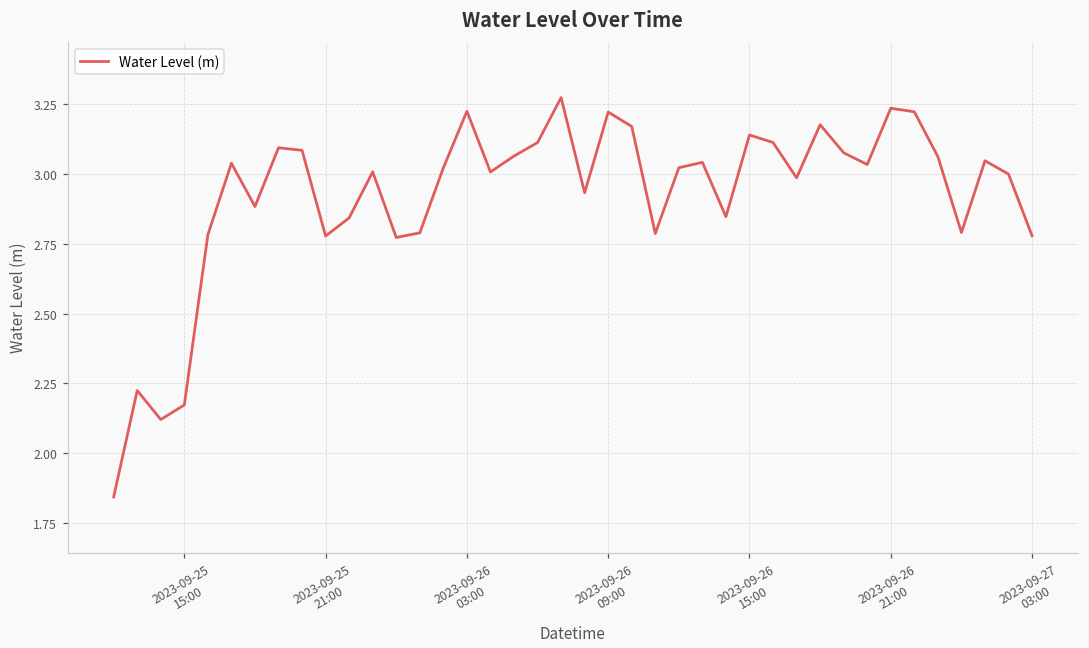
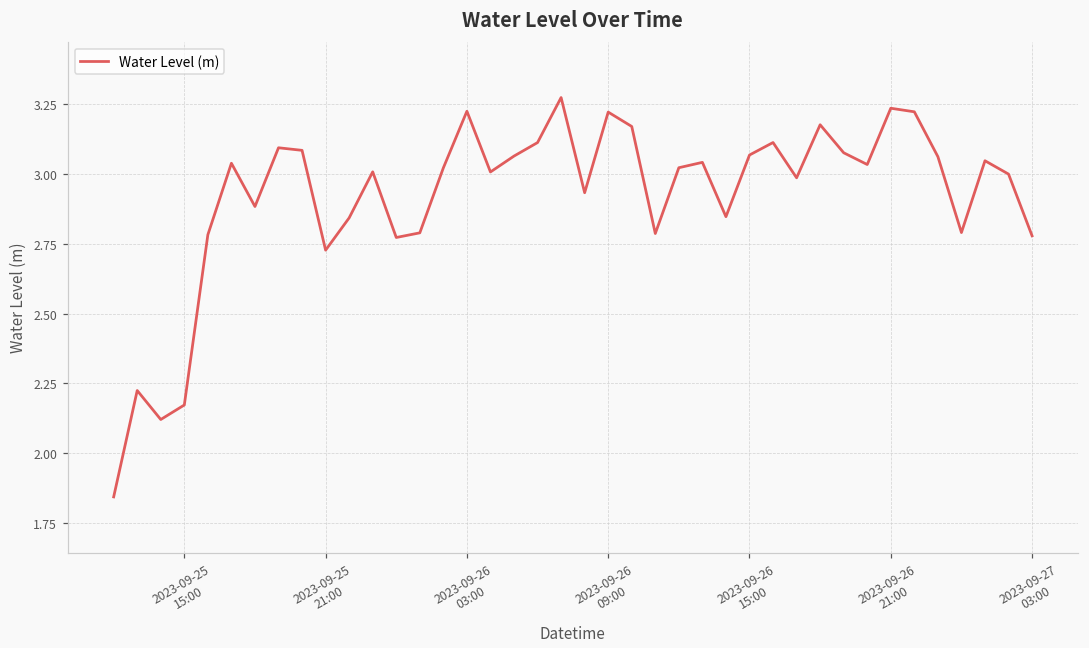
2023-09-25 21:00: 2.78 -> 2.73
2023-09-26 15:00: 3.14 -> 3.07
